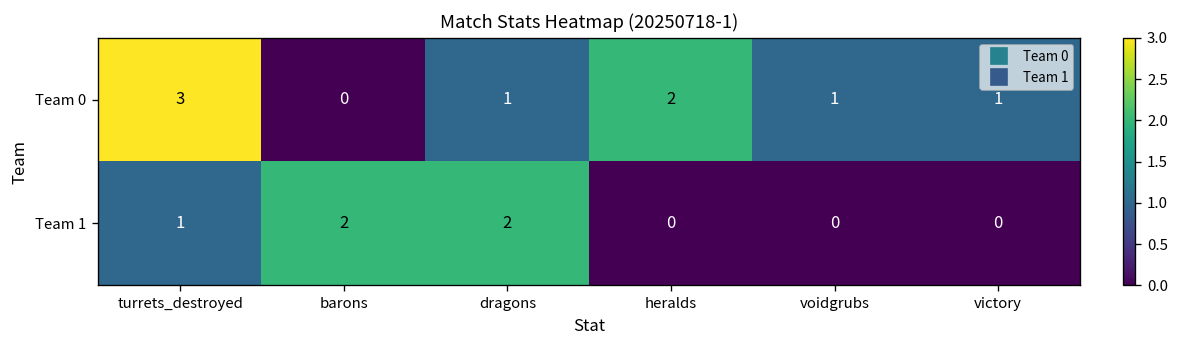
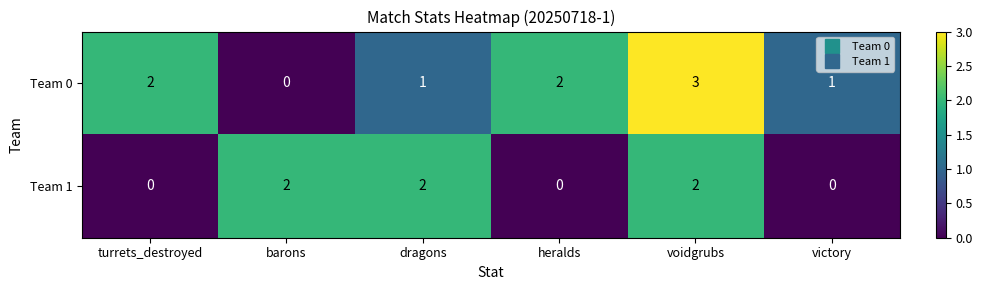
Team 0, turrets_destroyed: 3 -> 2
Team 0, voidgrubs: 1 -> 3
Team 1, turrets_destroyed: 1 -> 0
Team 1, voidgrubs: 0 -> 2
